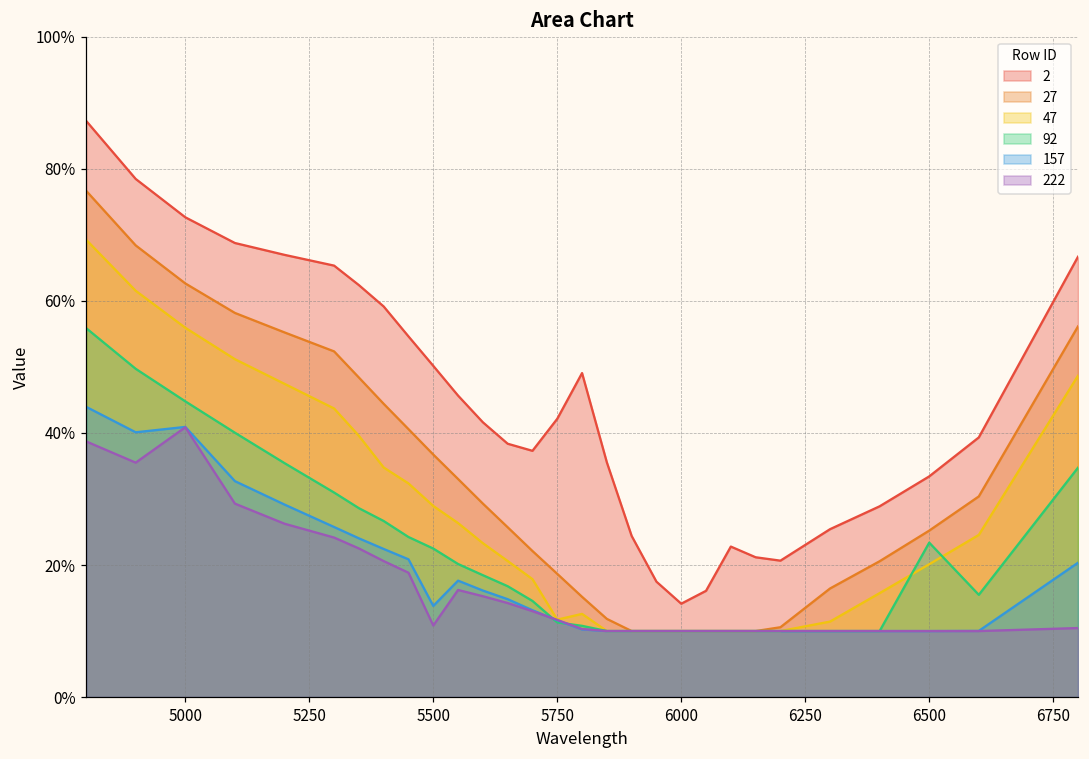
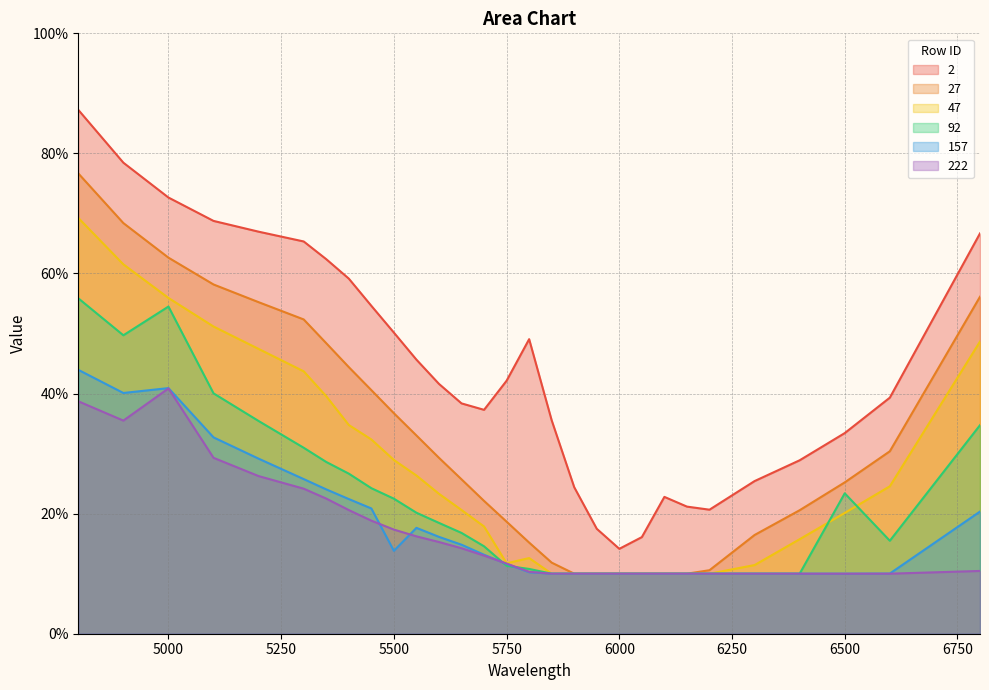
92, 5000: 45% -> 54%
222, 5500: 11% -> 17%
